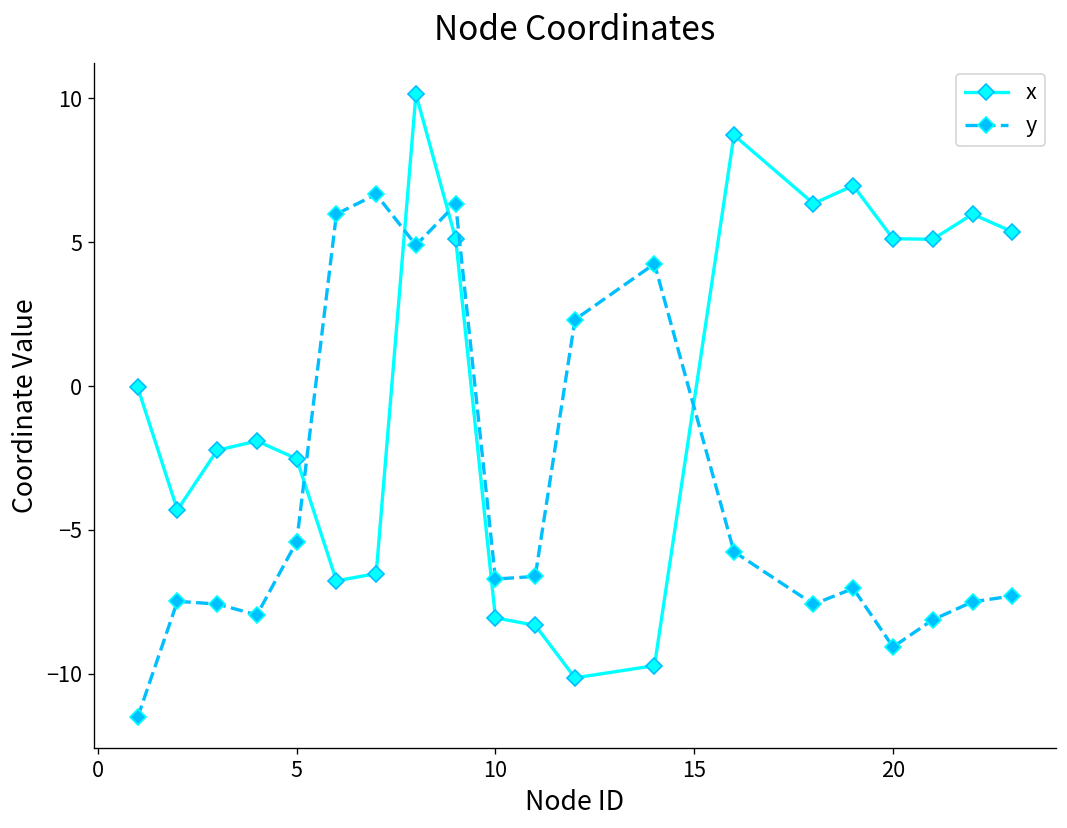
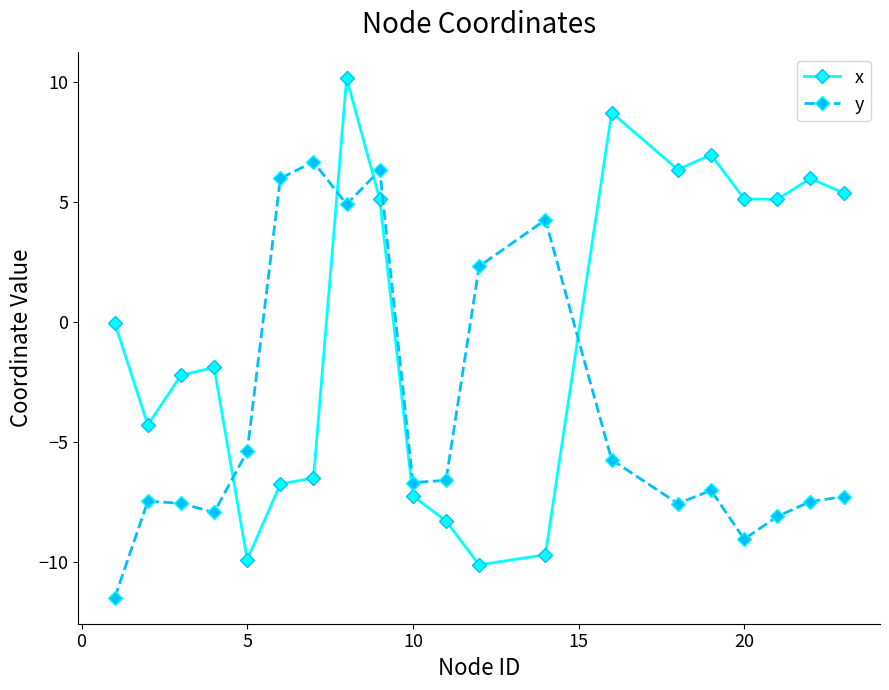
x, 5: -2.5 -> -9.9
x, 10: -8.1 -> -7.3
